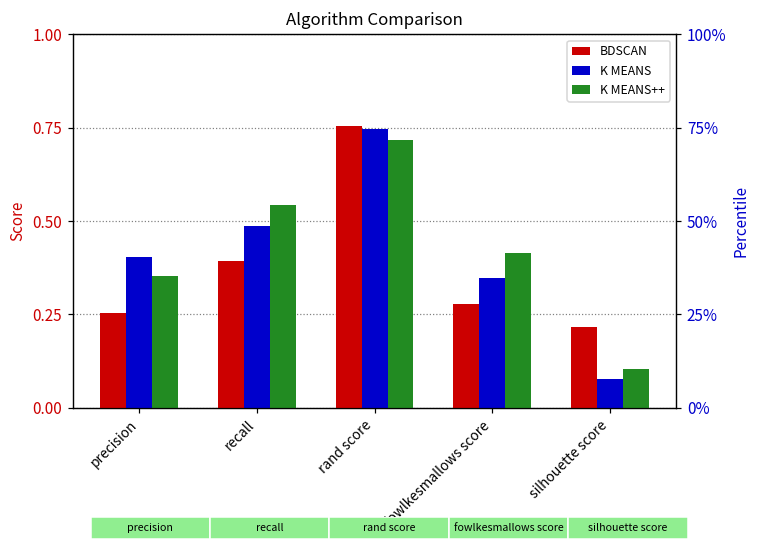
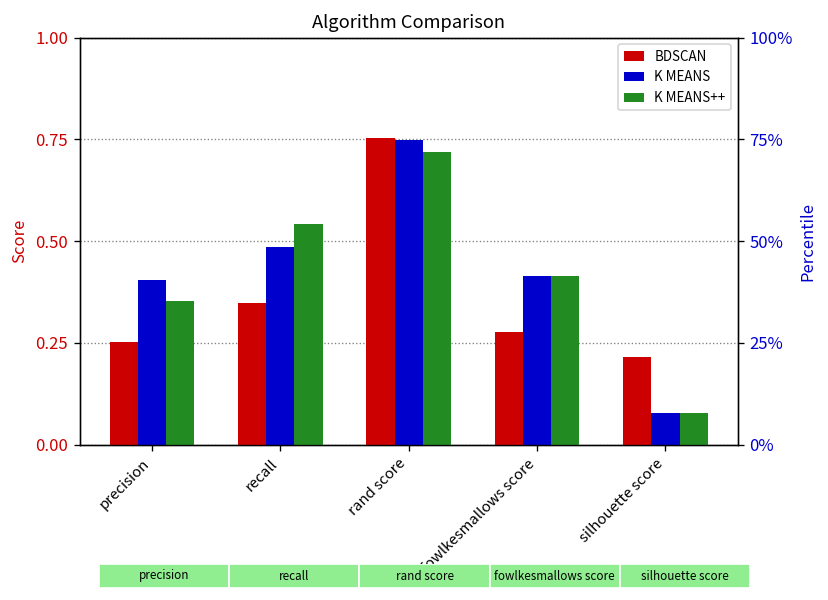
BDSCAN, recall: 0.39 -> 0.35
K MEANS, fowlkesmallows score: 0.35 -> 0.41
K MEANS++, silhouette score: 0.10 -> 0.08
